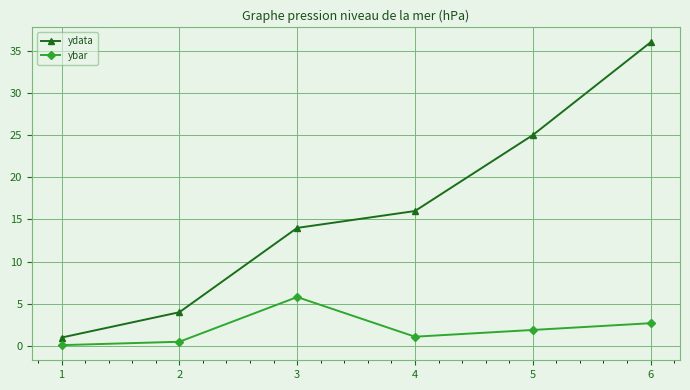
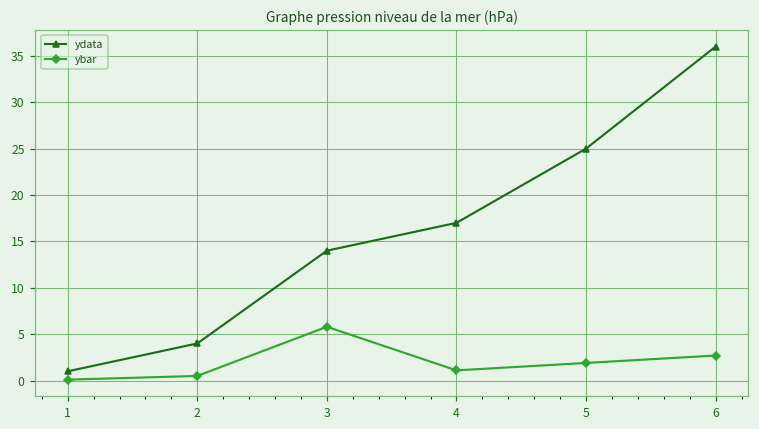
ydata, 4: 16 -> 17
